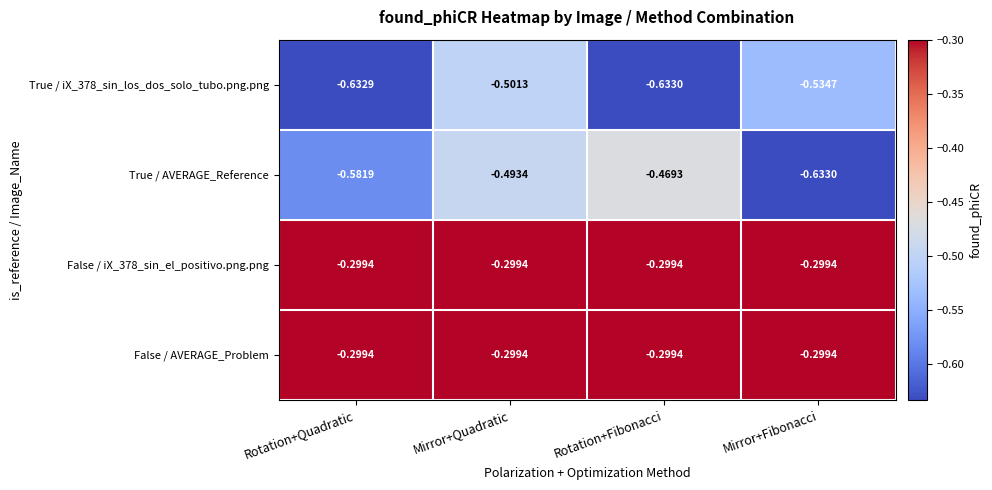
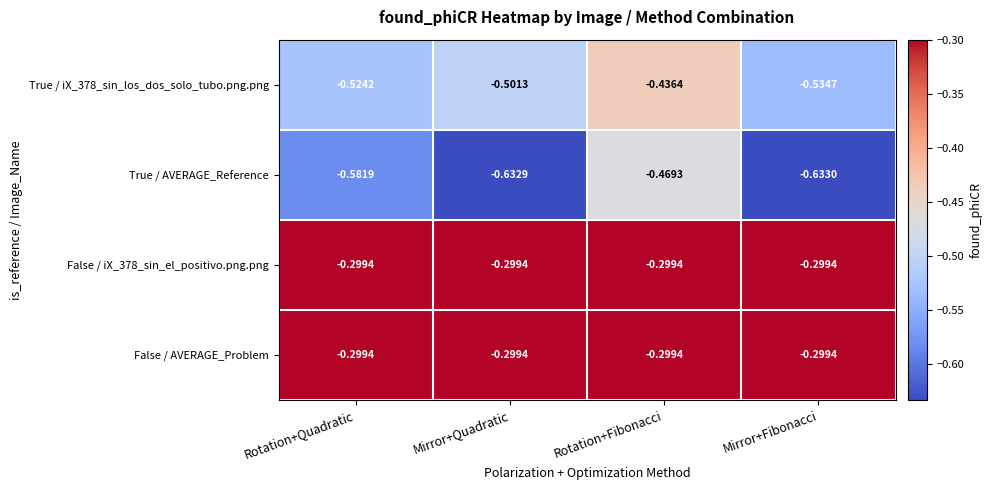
True / iX_378_sin_los_dos_solo_tubo.png.png, Rotation+Quadratic: -0.6329 -> -0.5242
True / iX_378_sin_los_dos_solo_tubo.png.png, Rotation+Fibonacci: -0.6330 -> -0.4364
True / AVERAGE_Reference, Mirror+Quadratic: -0.4934 -> -0.6329
